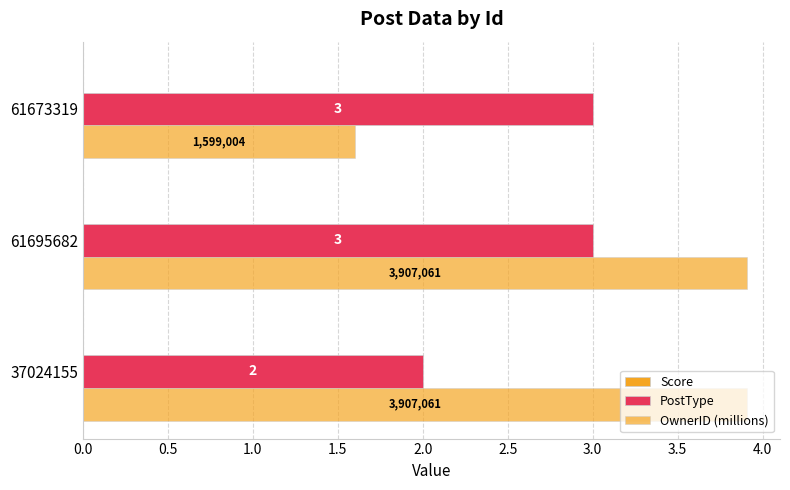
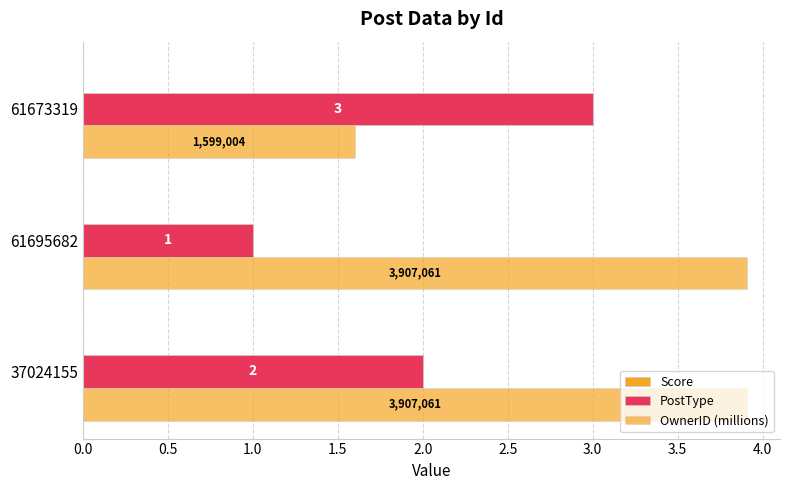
PostType, 61695682: 3 -> 1
